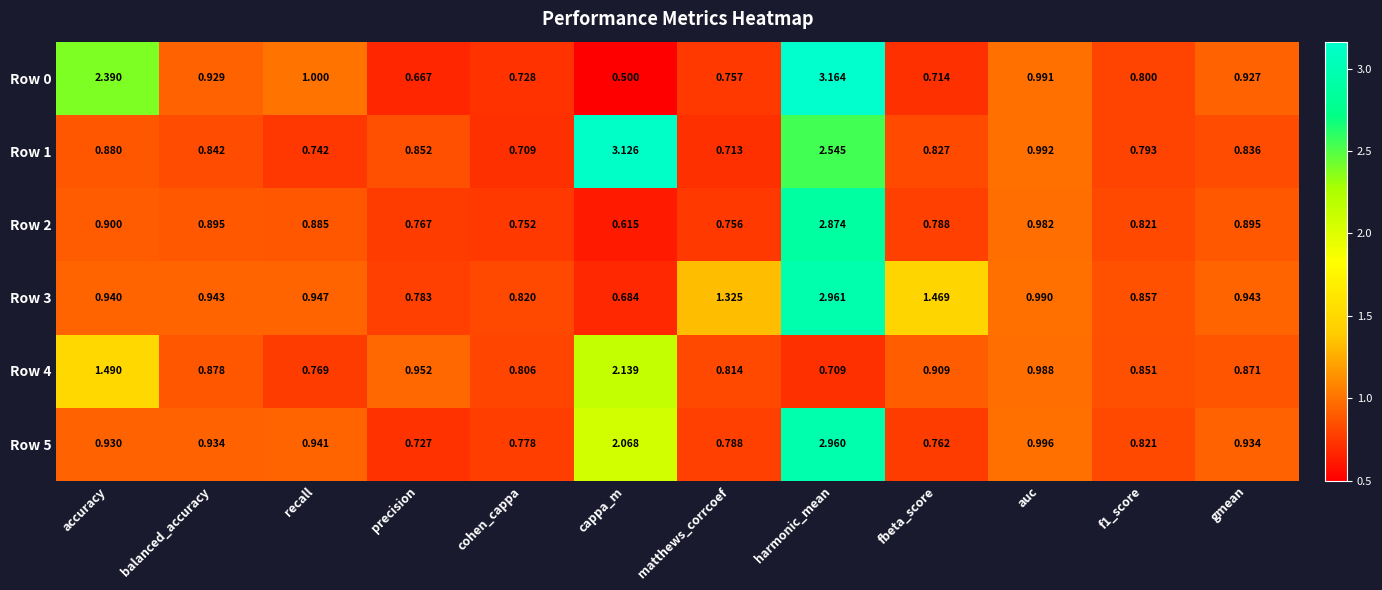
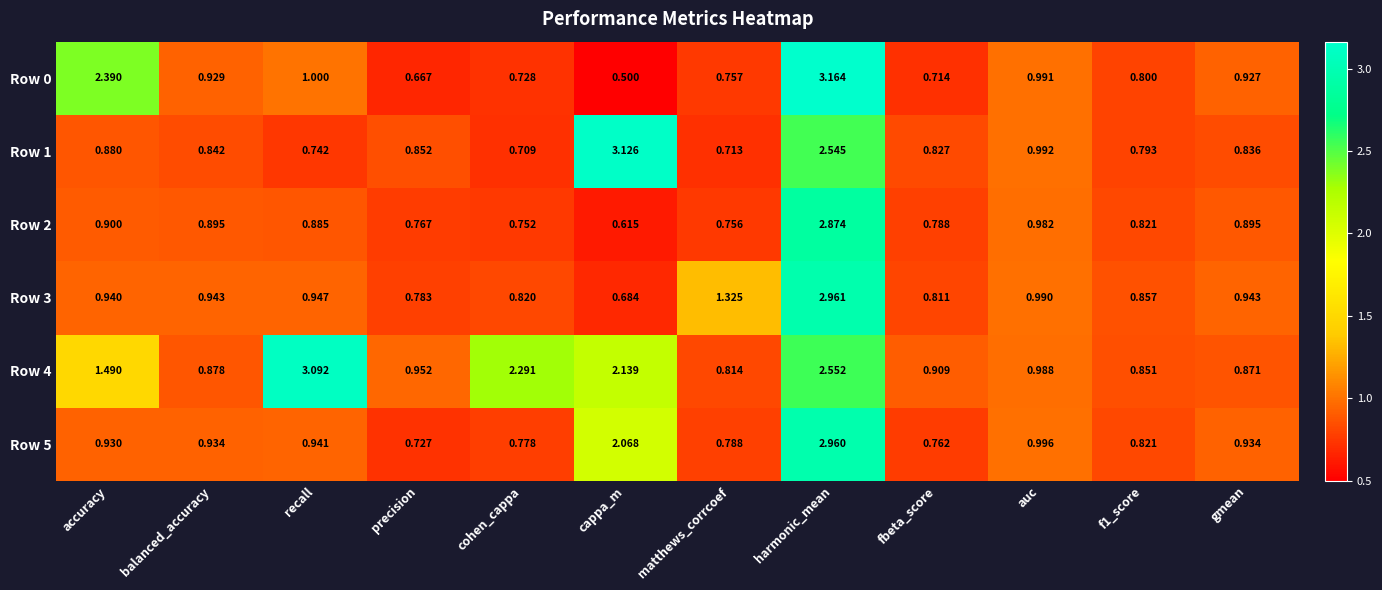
Row 3, fbeta_score: 1.469 -> 0.811
Row 4, recall: 0.769 -> 3.092
Row 4, cohen_cappa: 0.806 -> 2.291
Row 4, harmonic_mean: 0.709 -> 2.552
